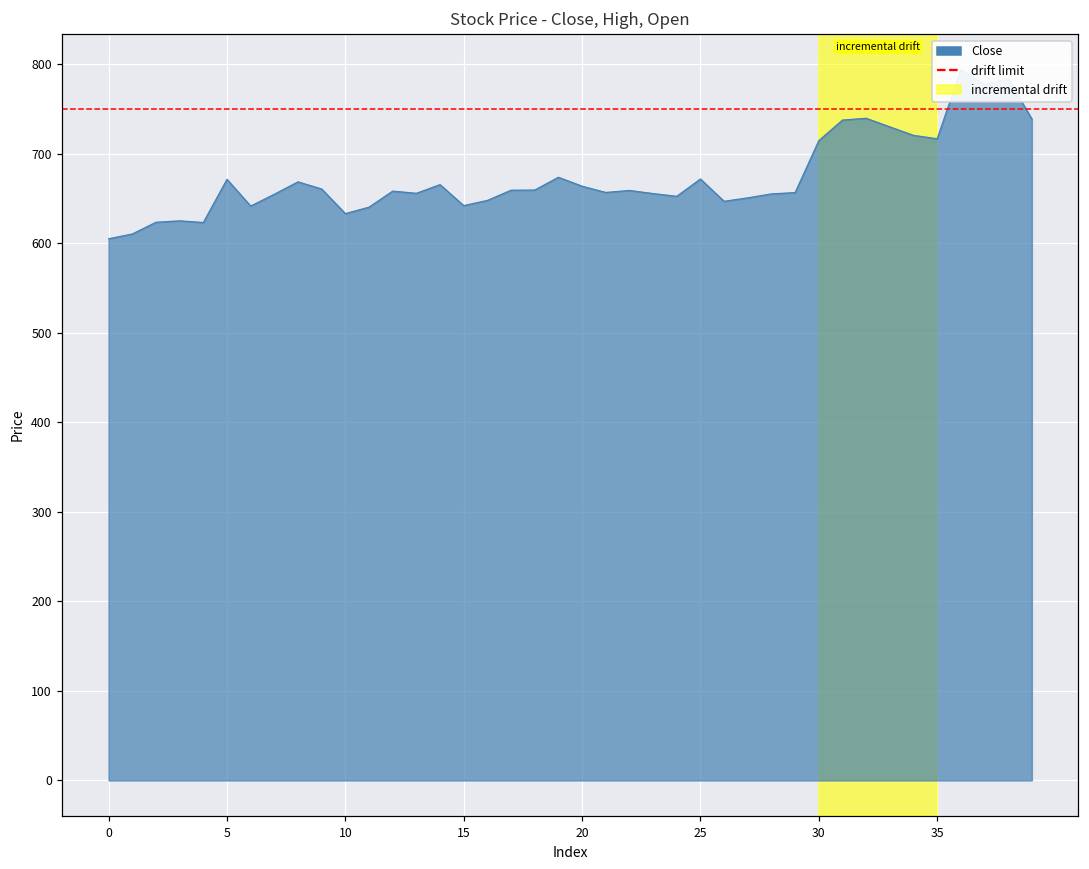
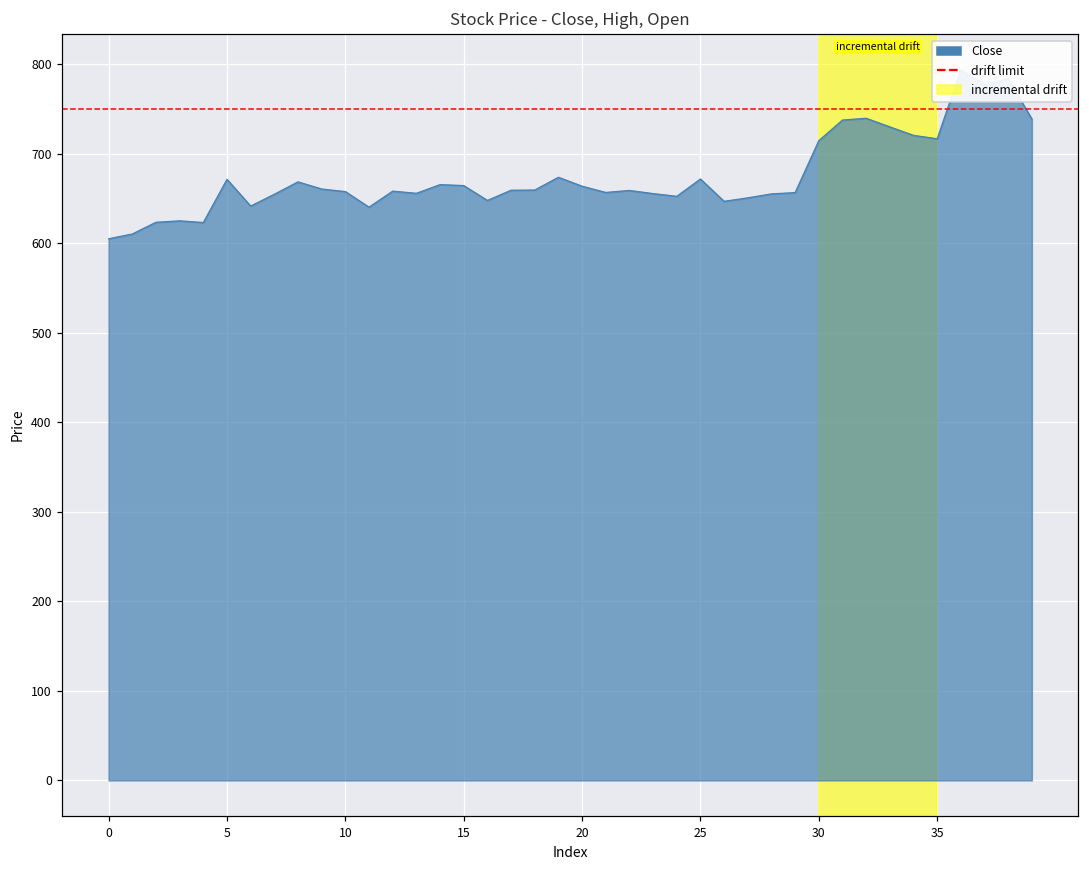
10: 630 -> 660
15: 640 -> 660
